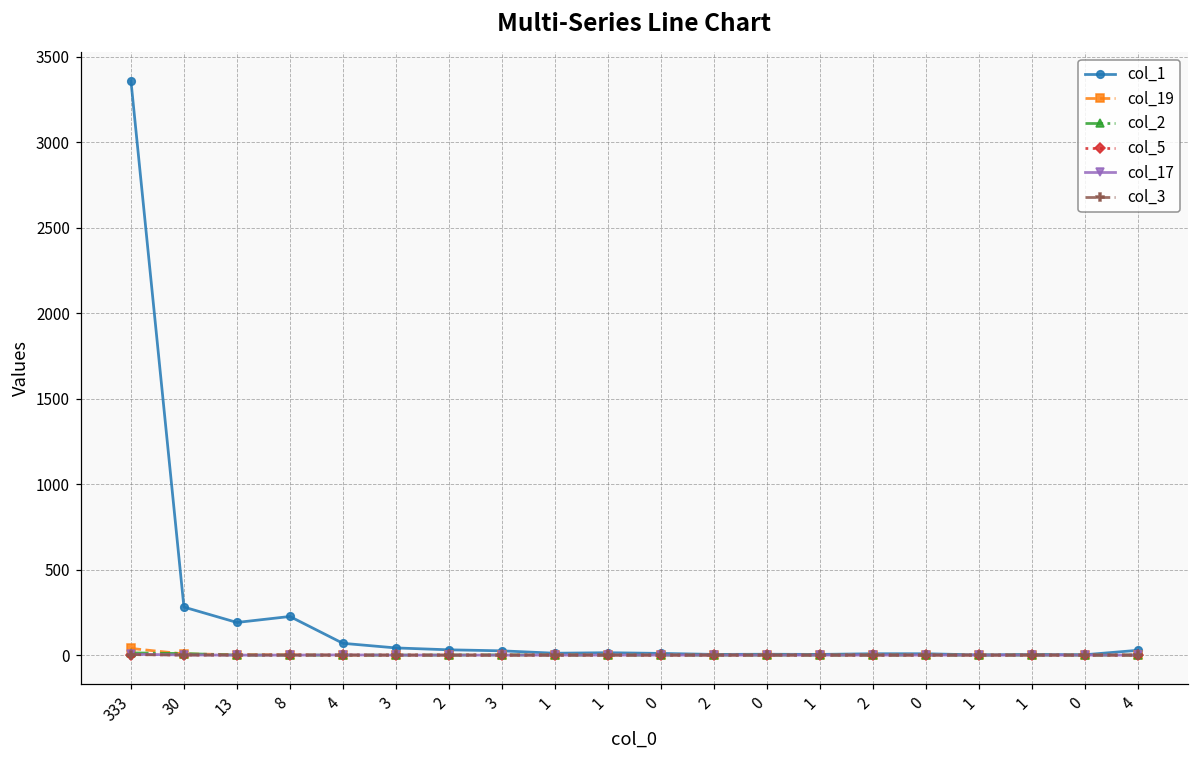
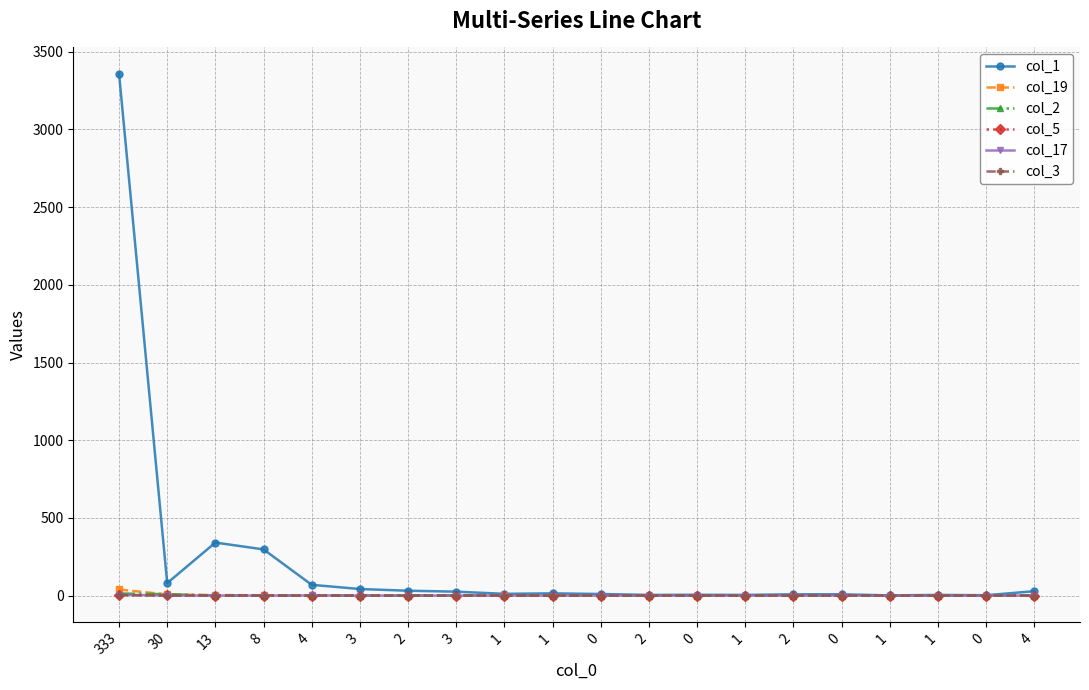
col_1, 30: 280 -> 80
col_1, 13: 190 -> 340
col_1, 8: 230 -> 300
